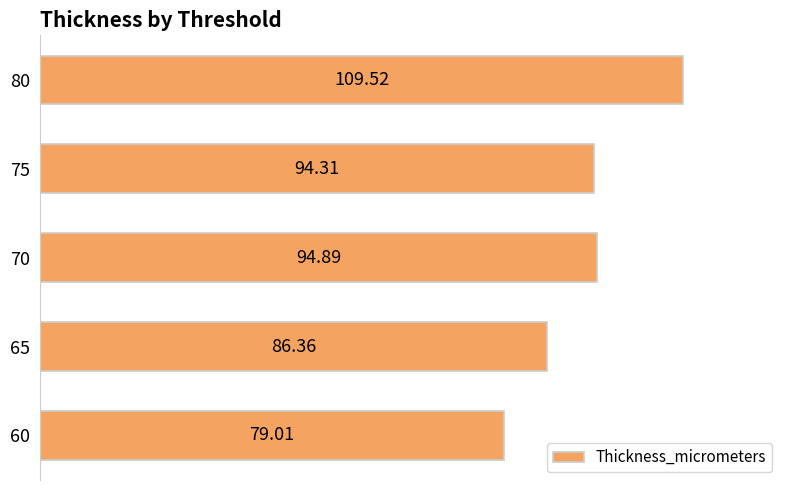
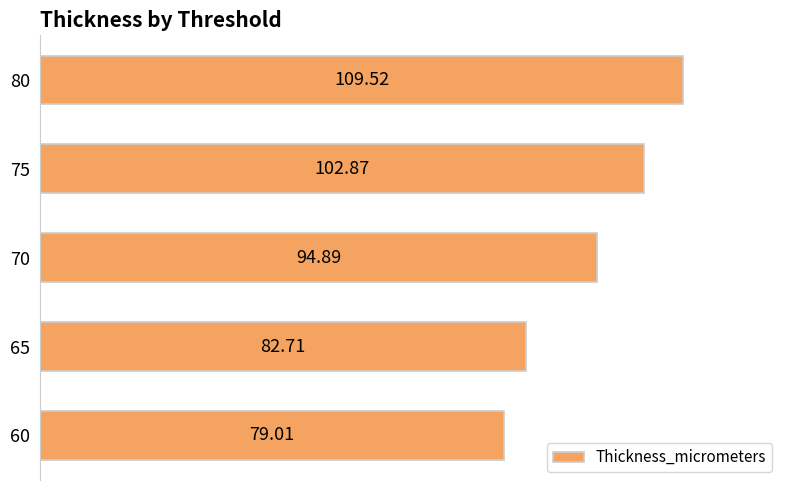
75: 94.31 -> 102.87
65: 86.36 -> 82.71
